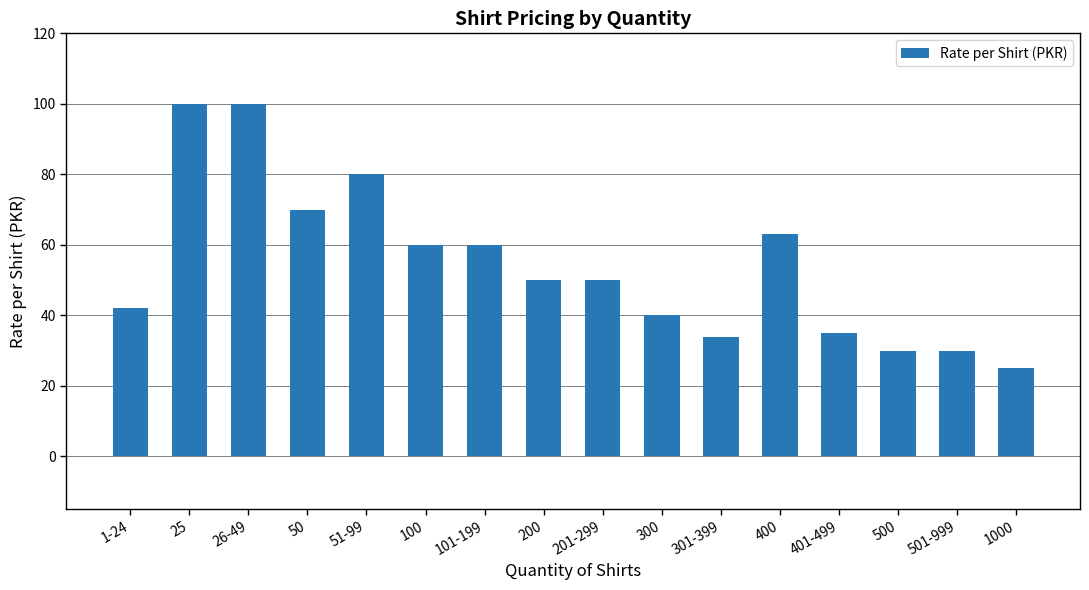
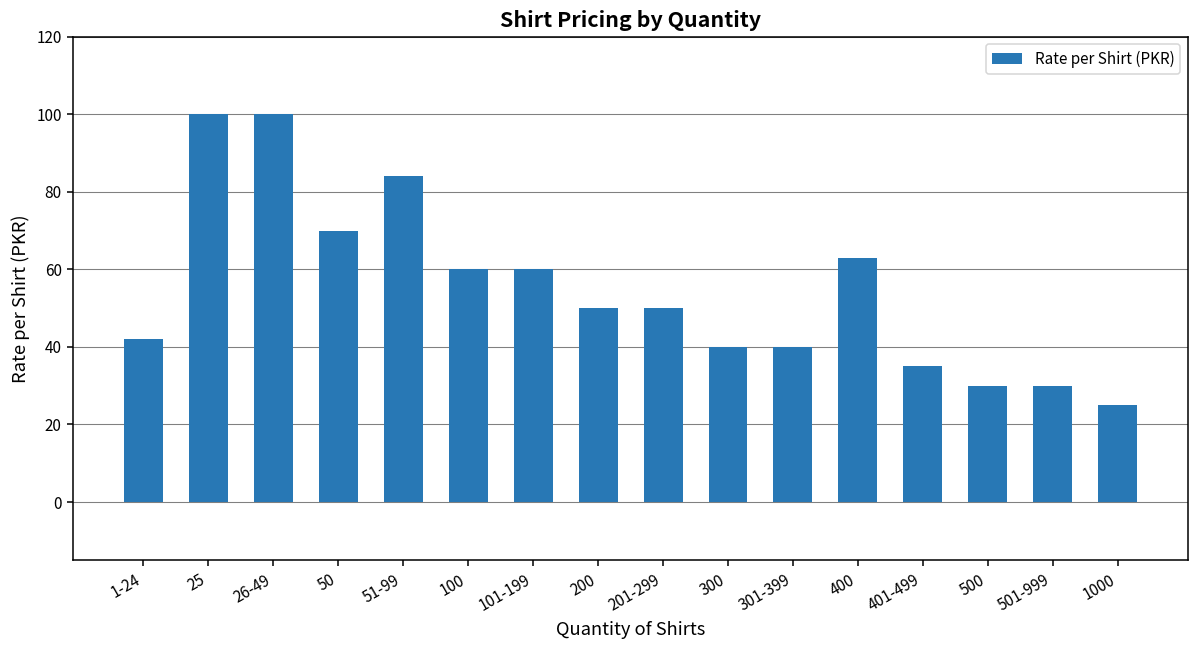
51-99: 80 -> 84
301-399: 34 -> 40
